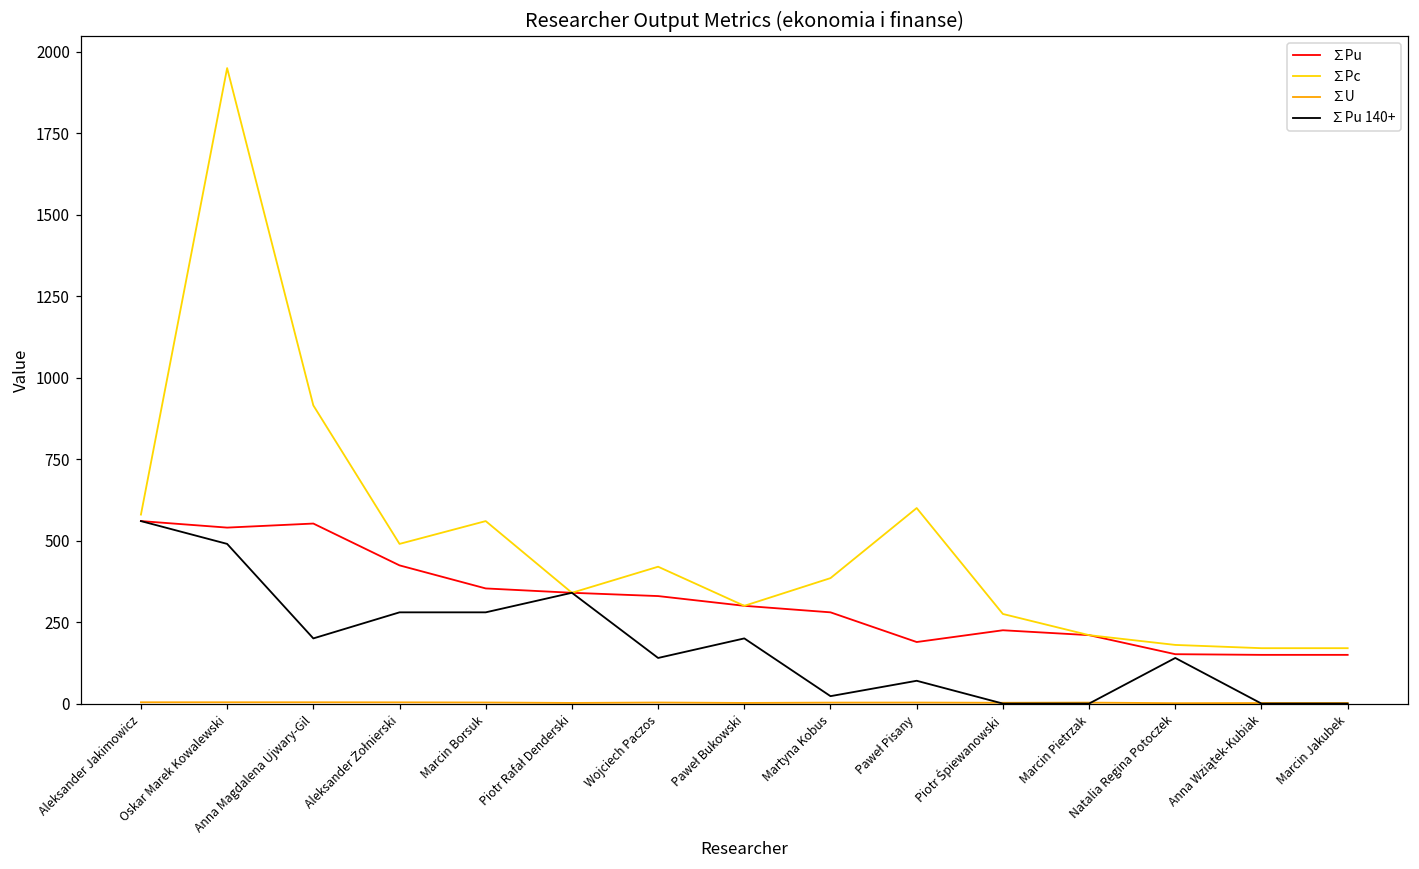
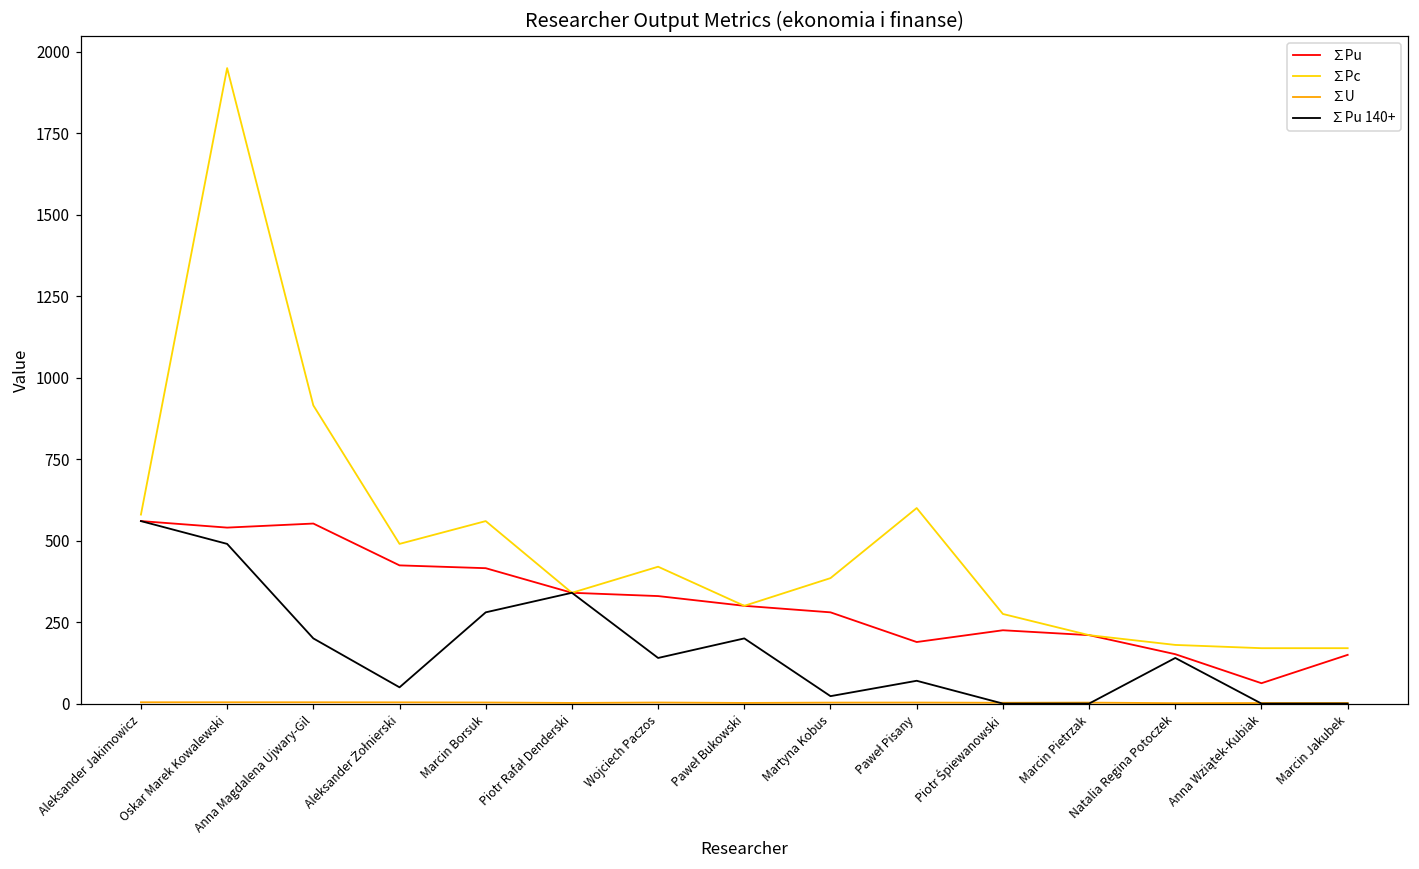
∑Pu 140+, Aleksander Żołnierski: 280 -> 50
∑Pu, Marcin Borsuk: 350 -> 420
∑Pu, Anna Wziątek-Kubiak: 150 -> 60
